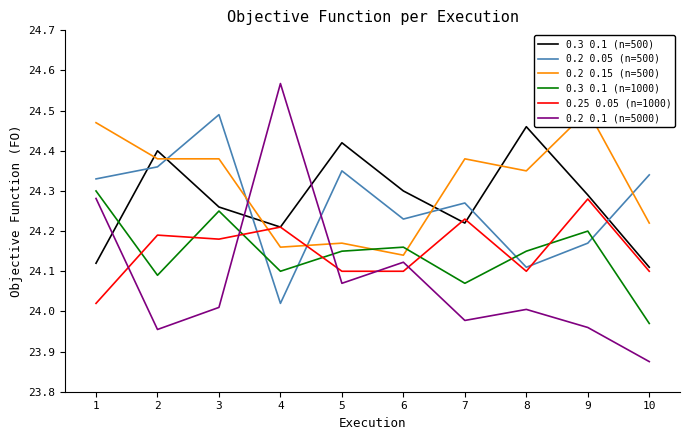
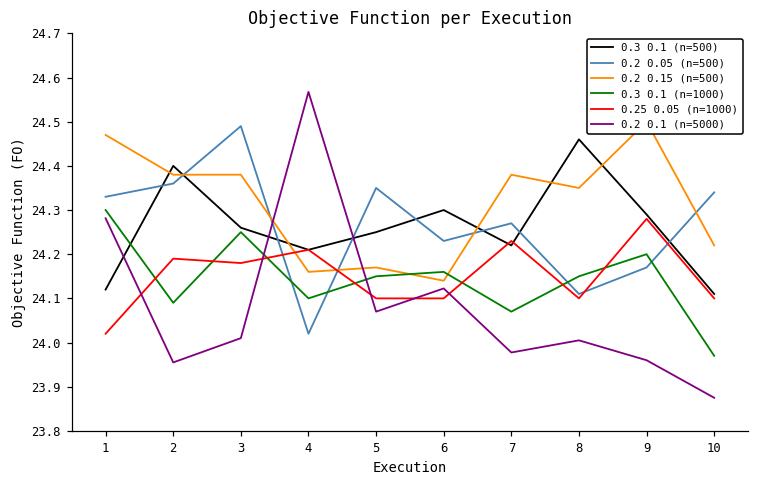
0.3 0.1 (n=500), 5: 24.42 -> 24.25
